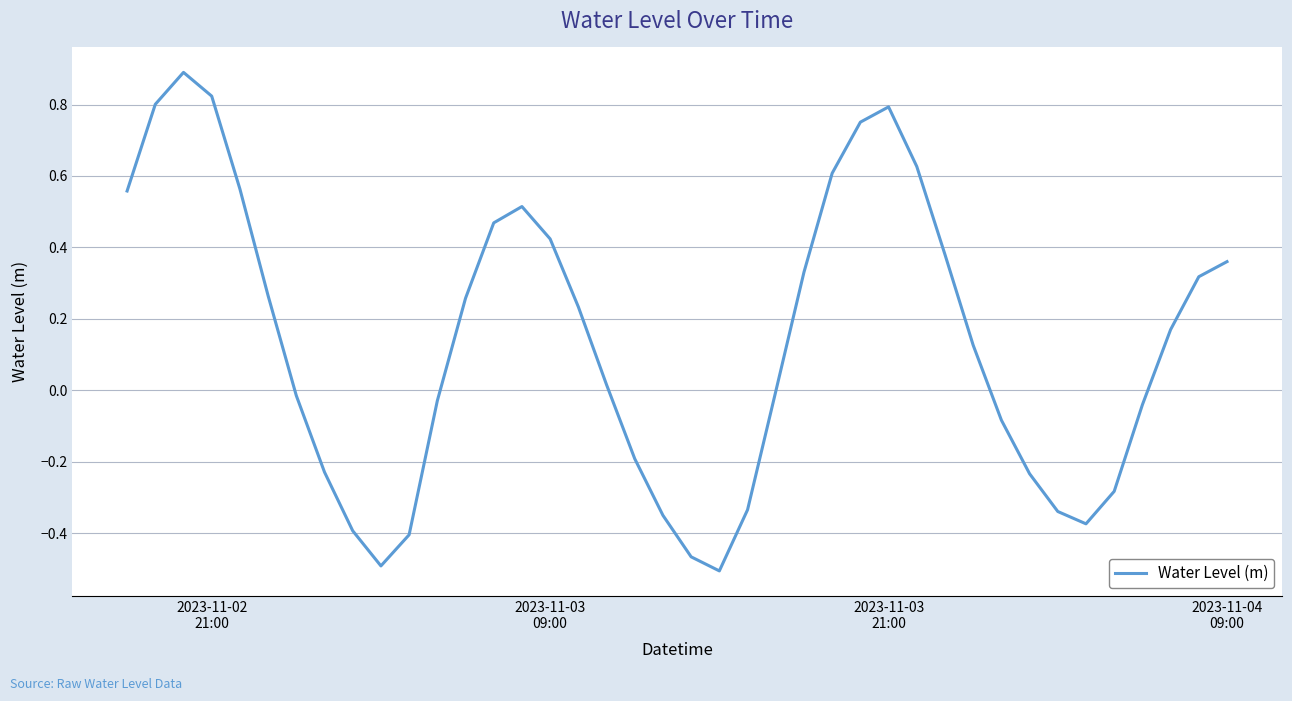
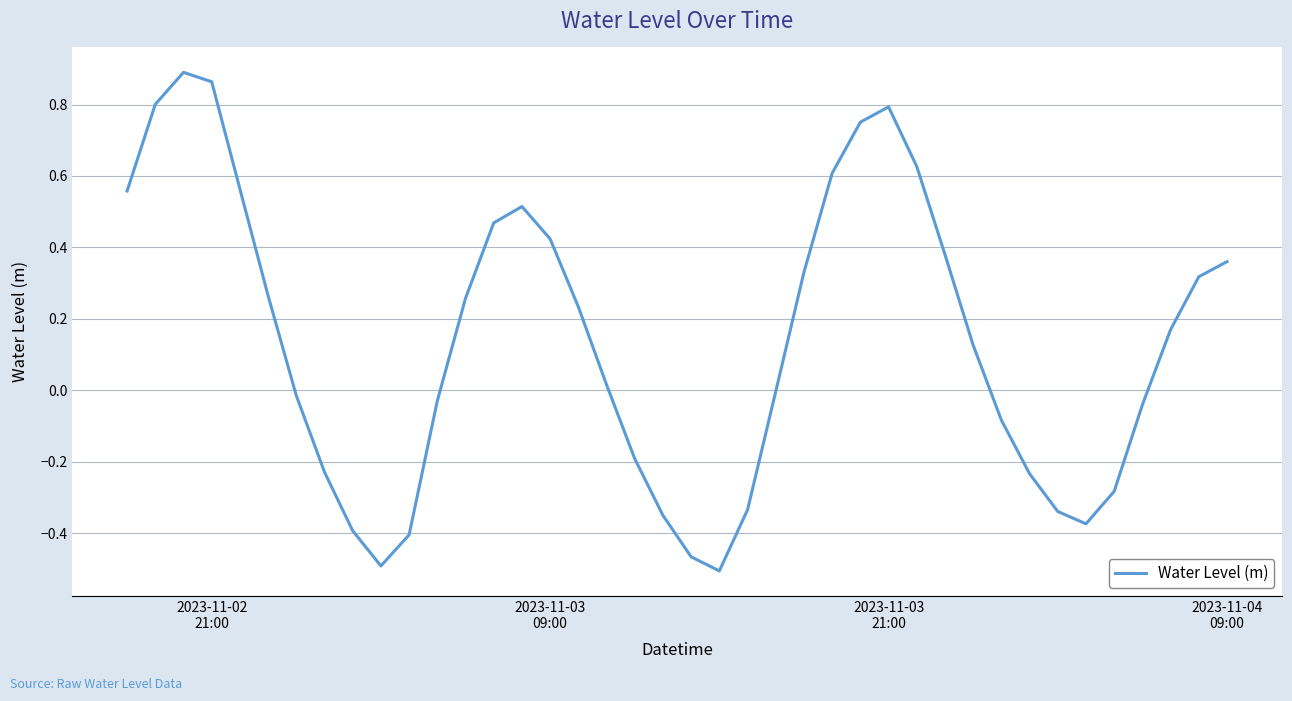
2023-11-02 21:00: 0.82 -> 0.86
